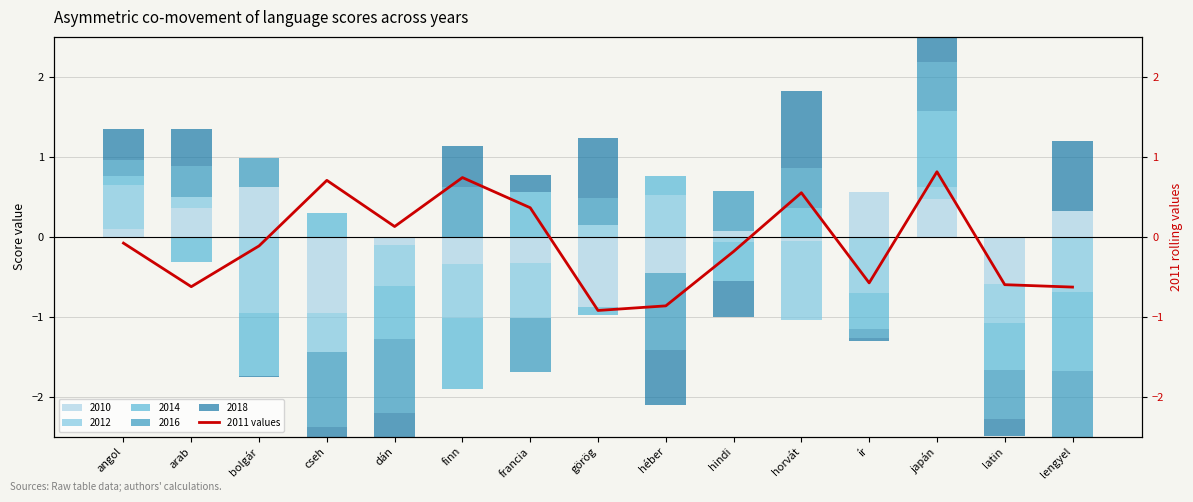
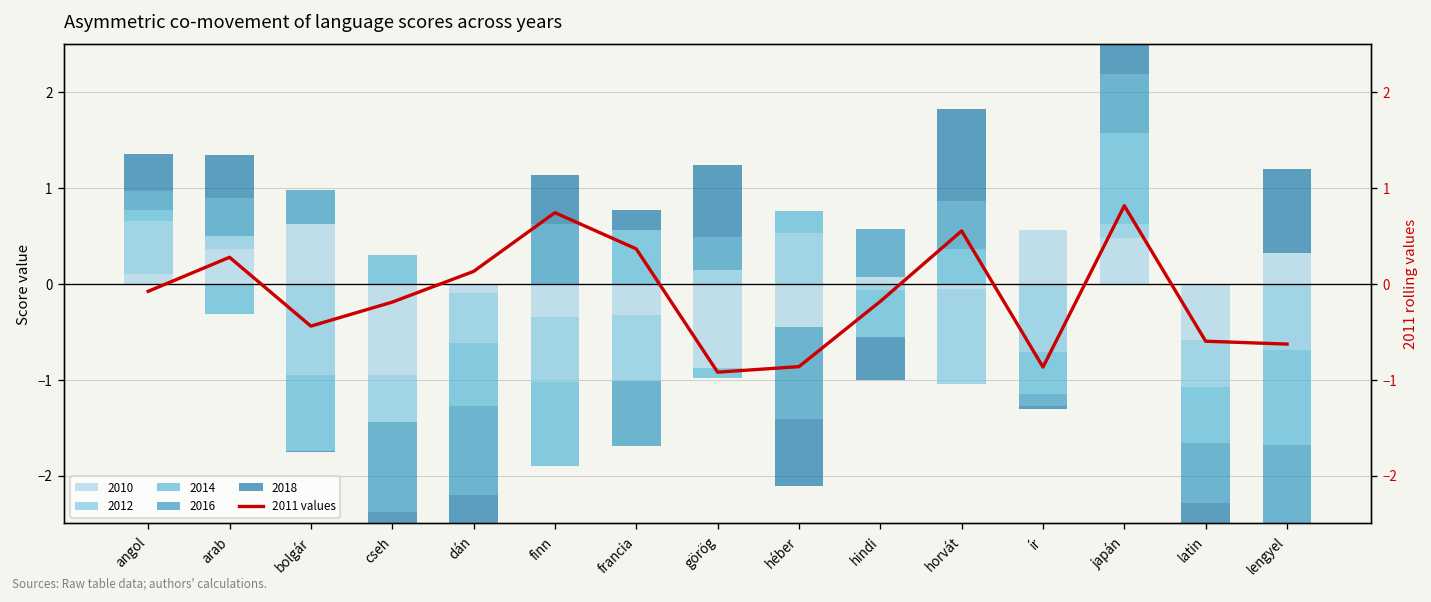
2011 values, arab: -0.6 -> 0.3
2011 values, bolgár: -0.1 -> -0.4
2011 values, cseh: 0.7 -> -0.2
2011 values, ír: -0.6 -> -0.9
